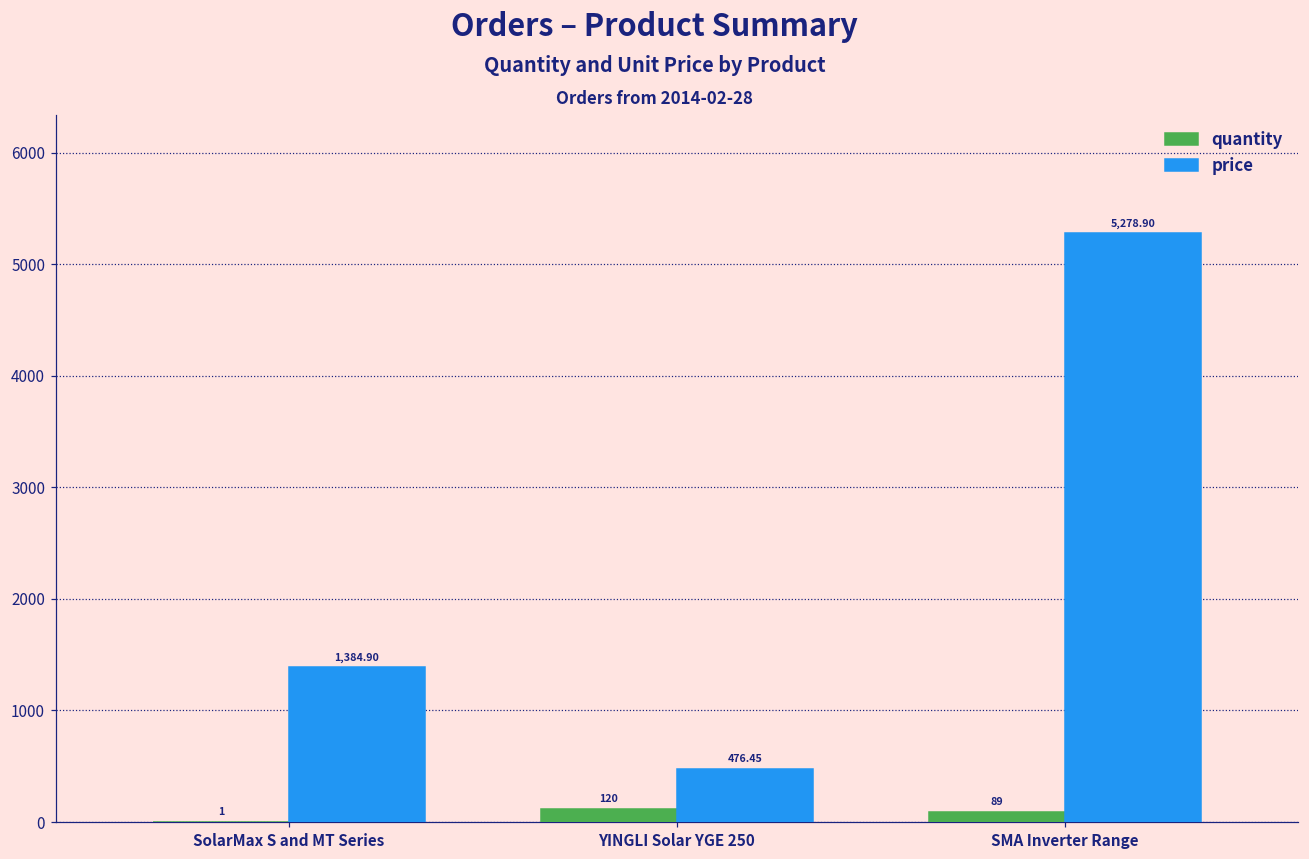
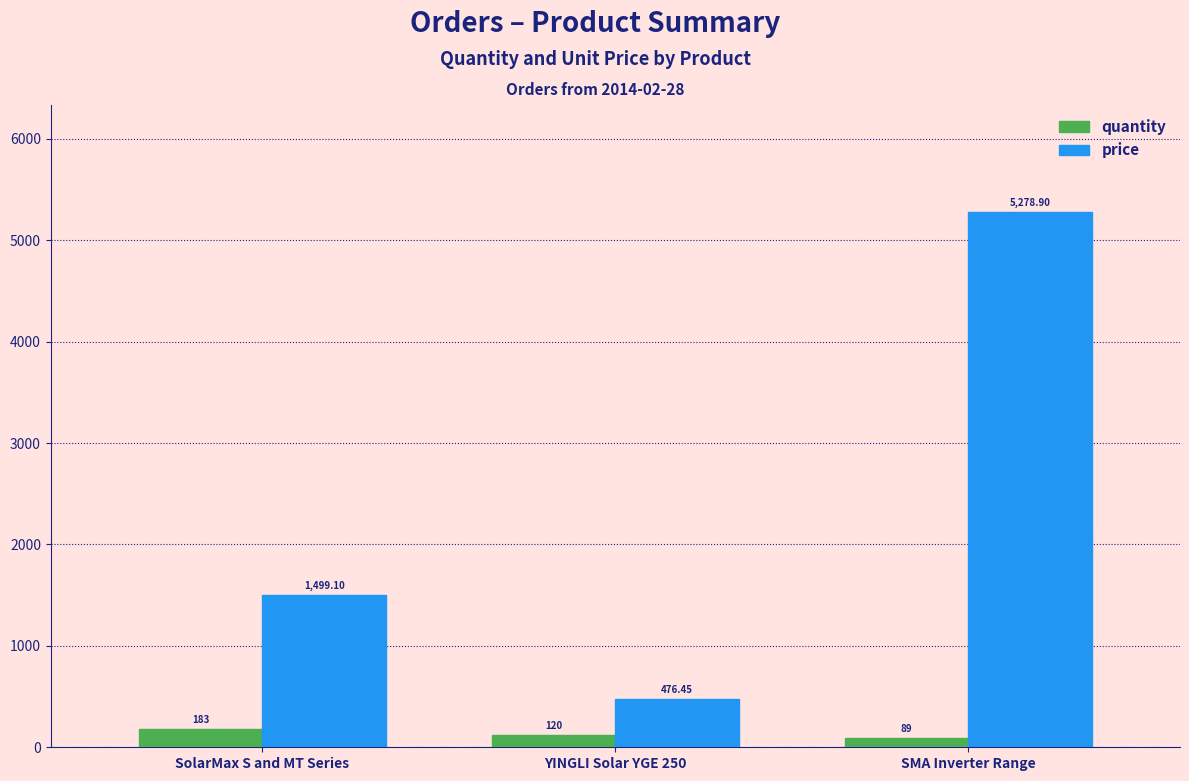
quantity, SolarMax S and MT Series: 1 -> 183
price, SolarMax S and MT Series: 1,384.90 -> 1,499.10
